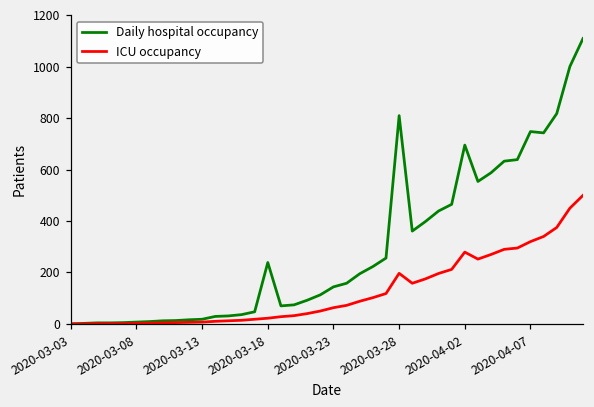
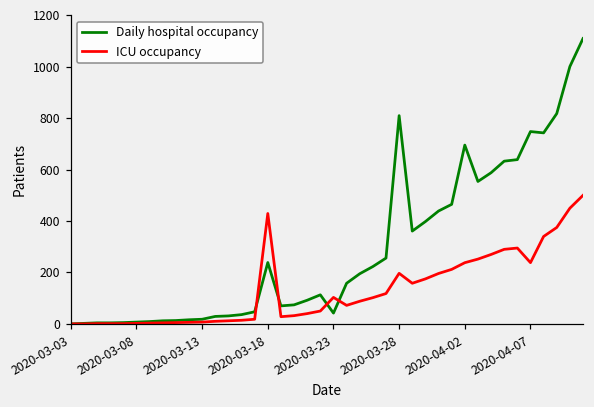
ICU occupancy, 2020-03-18: 20 -> 430
Daily hospital occupancy, 2020-03-23: 140 -> 40
ICU occupancy, 2020-03-23: 60 -> 100
ICU occupancy, 2020-04-02: 280 -> 240
ICU occupancy, 2020-04-07: 320 -> 240
